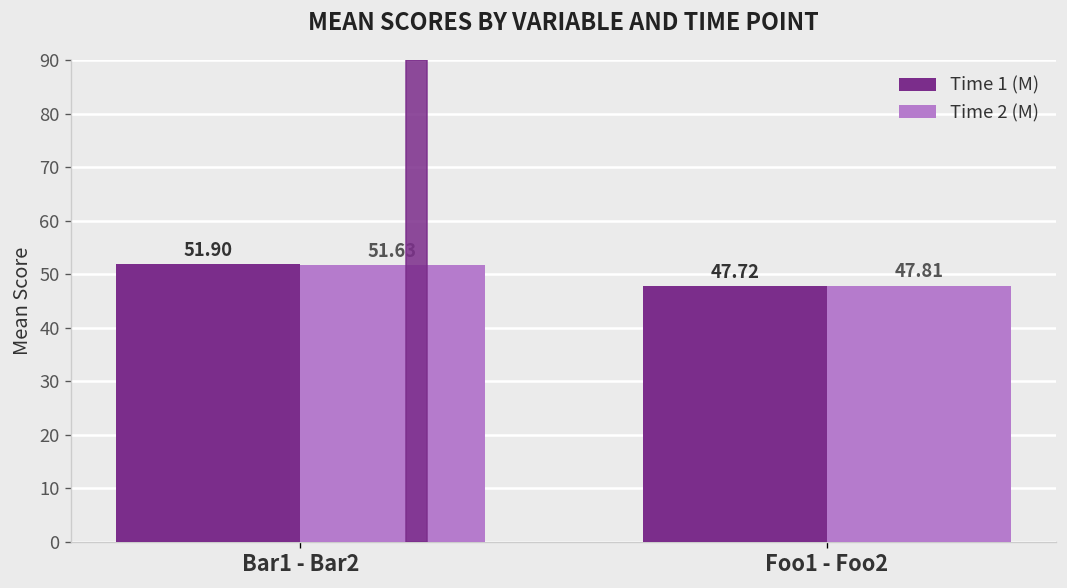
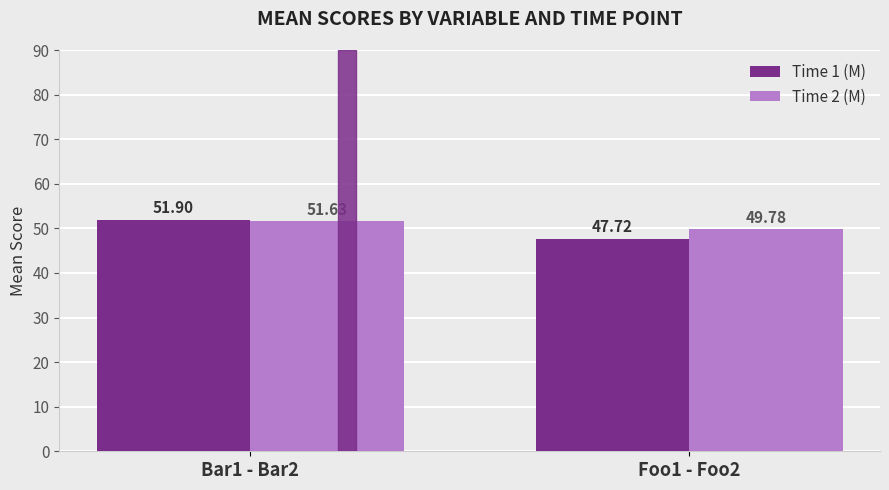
Time 2 (M), Foo1 - Foo2: 47.81 -> 49.78
